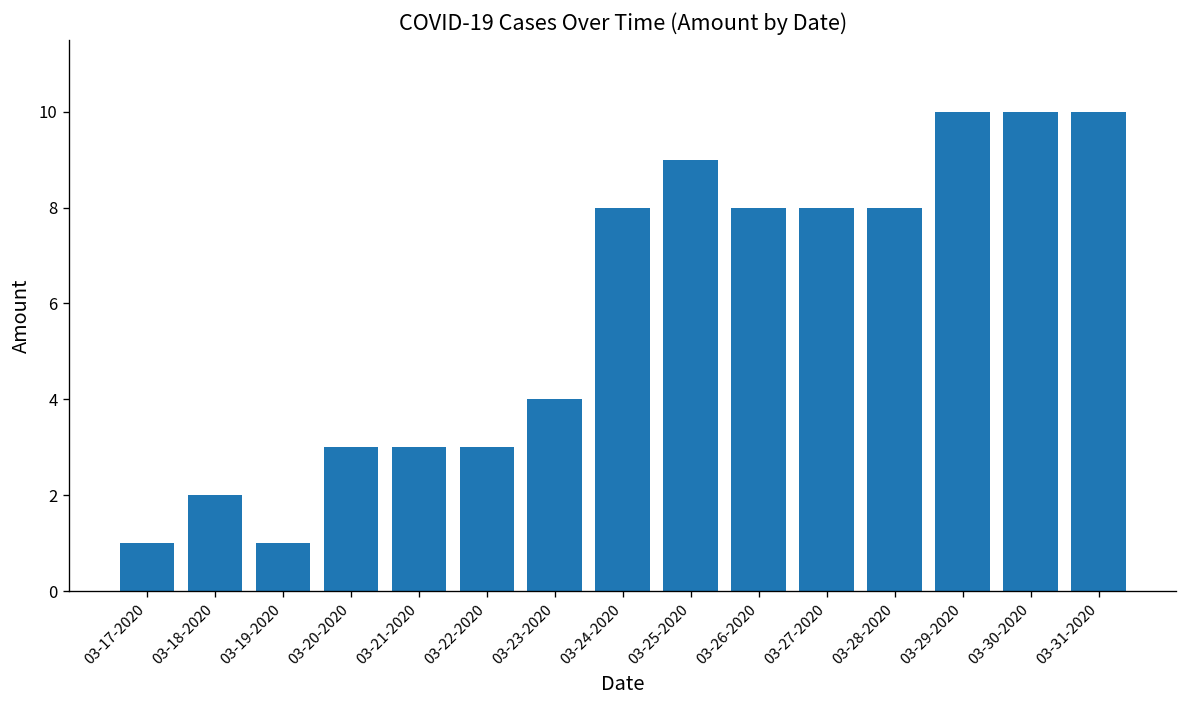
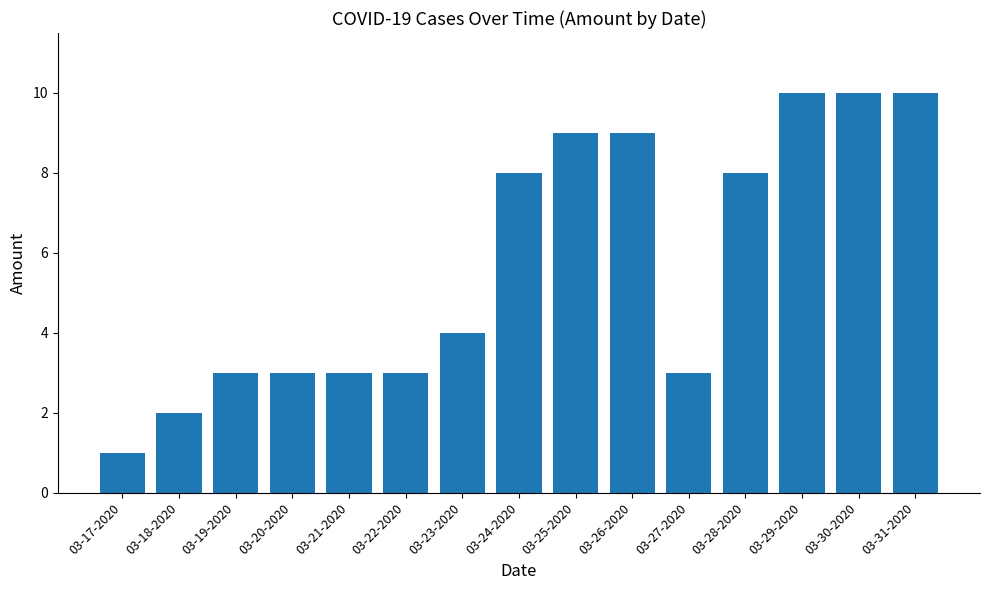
03-19-2020: 1 -> 3
03-26-2020: 8 -> 9
03-27-2020: 8 -> 3
